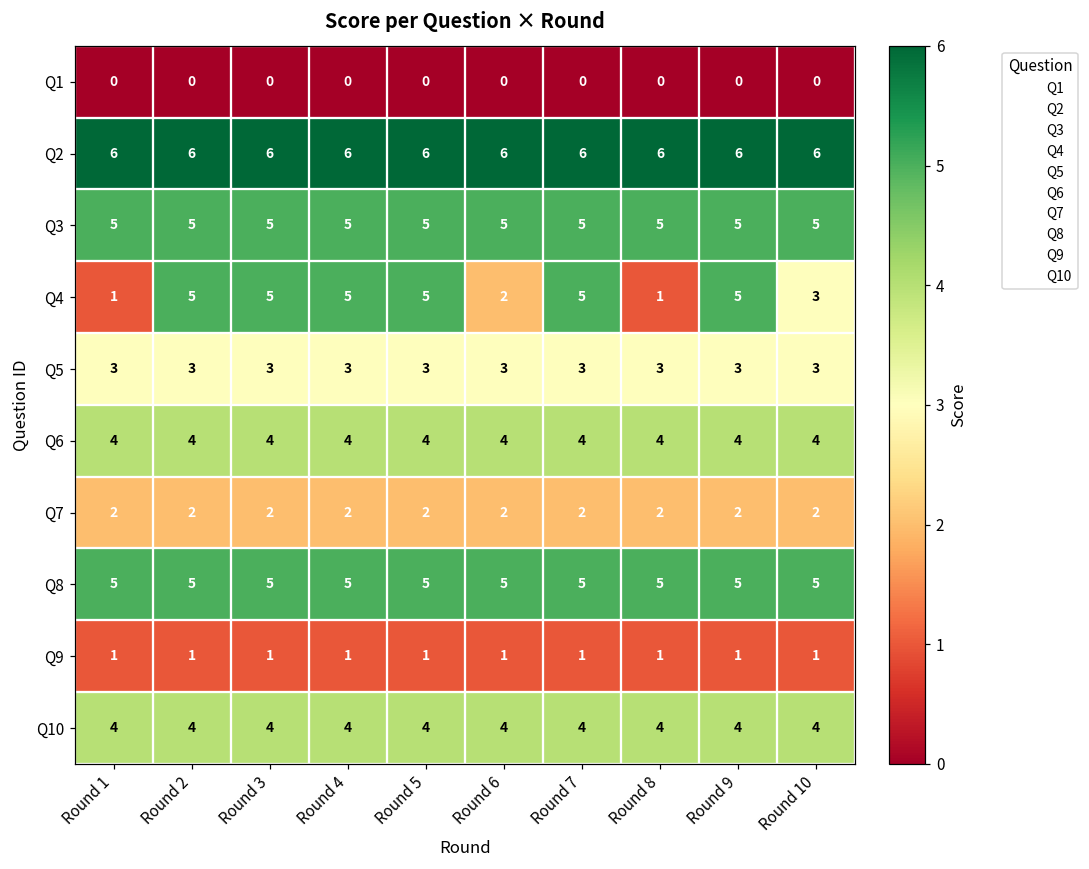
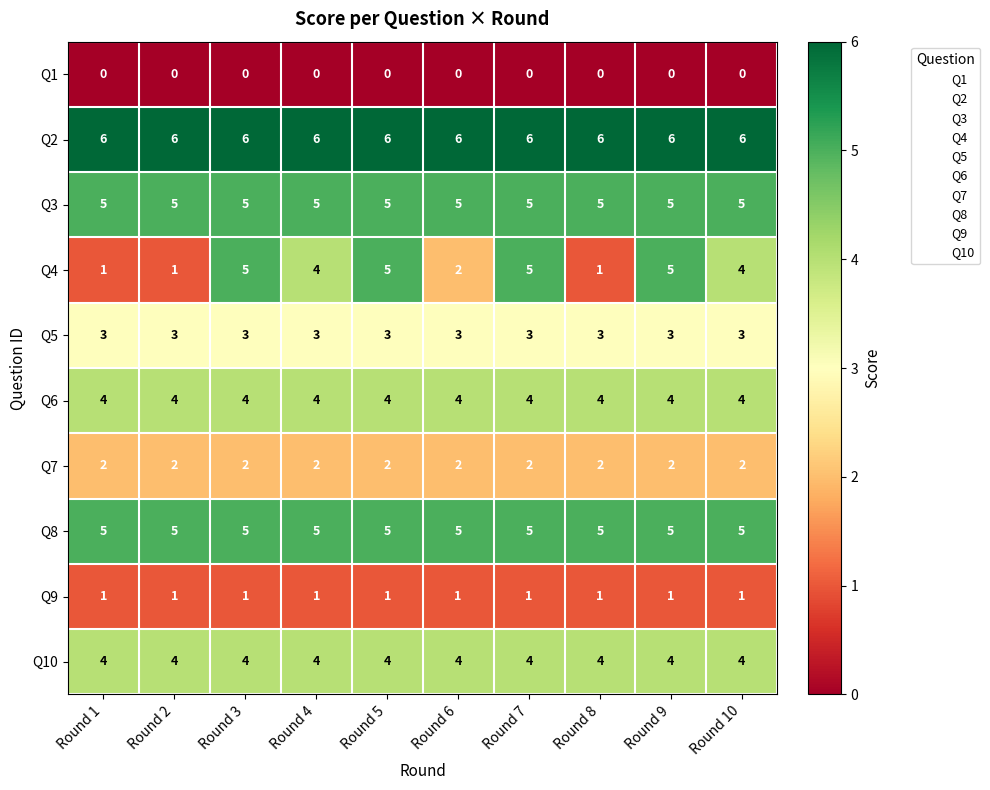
Q4, Round 2: 5 -> 1
Q4, Round 4: 5 -> 4
Q4, Round 10: 3 -> 4
